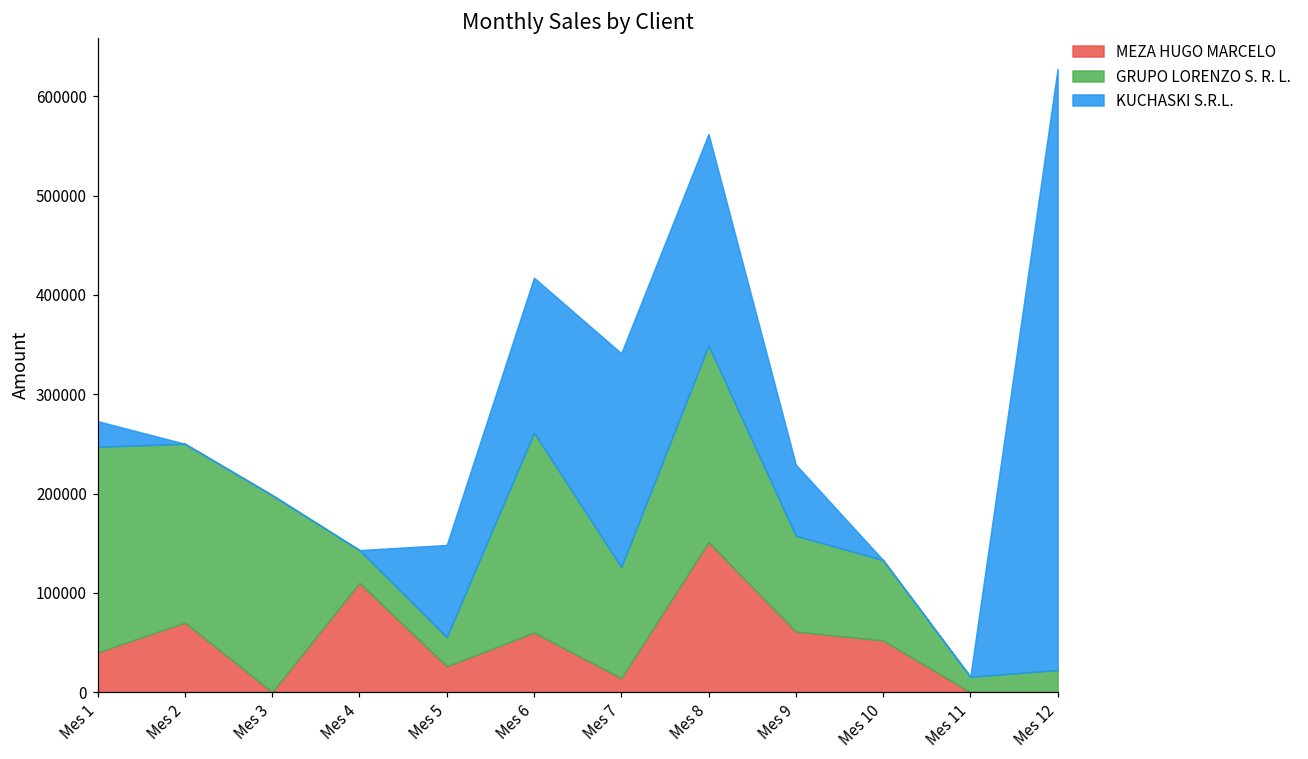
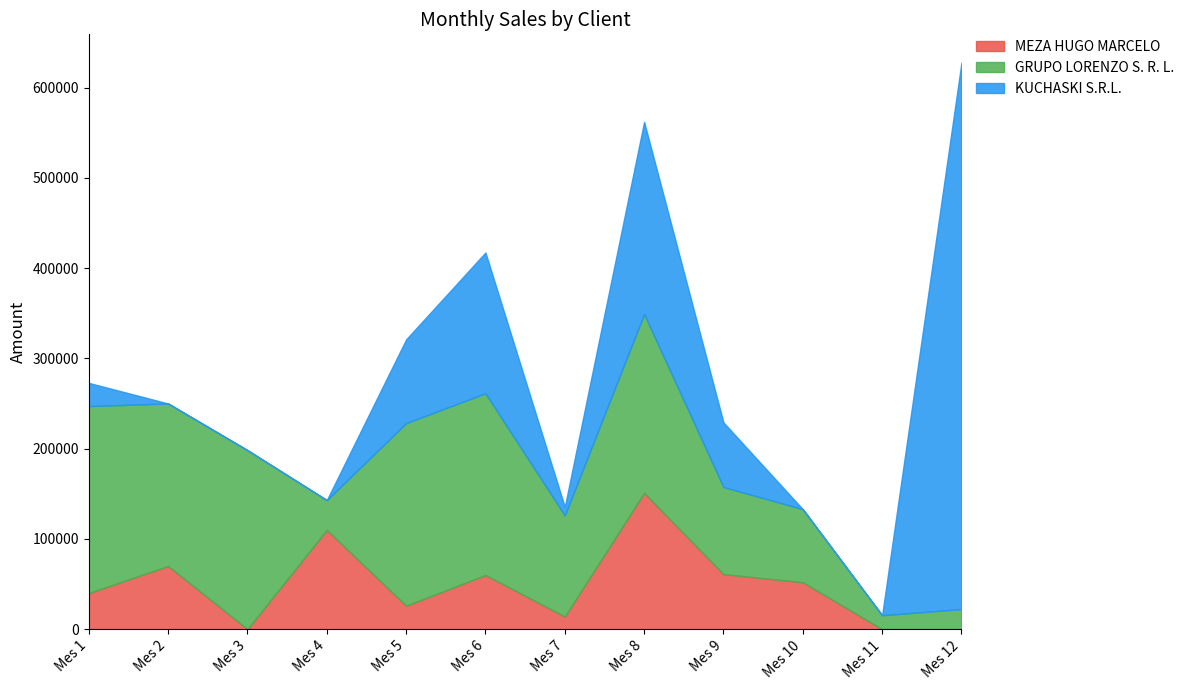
GRUPO LORENZO S. R. L., Mes 5: 30000 -> 200000
KUCHASKI S.R.L., Mes 7: 220000 -> 10000
